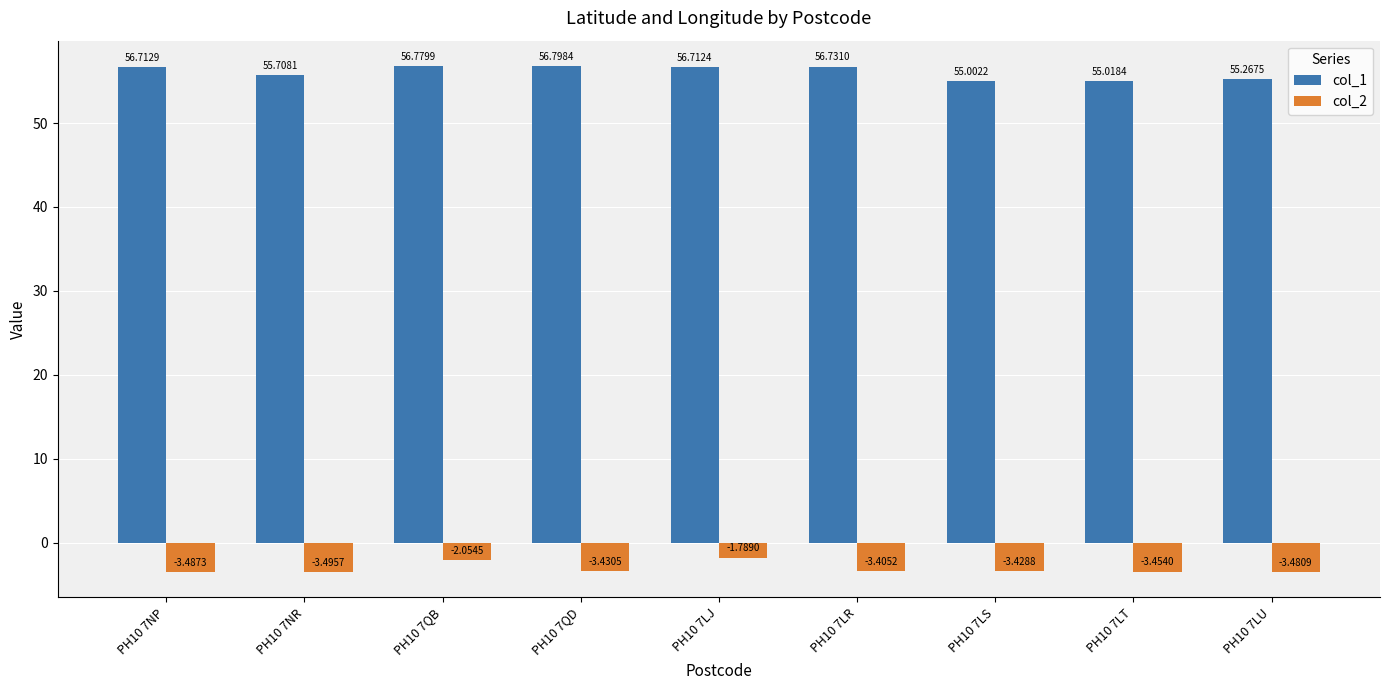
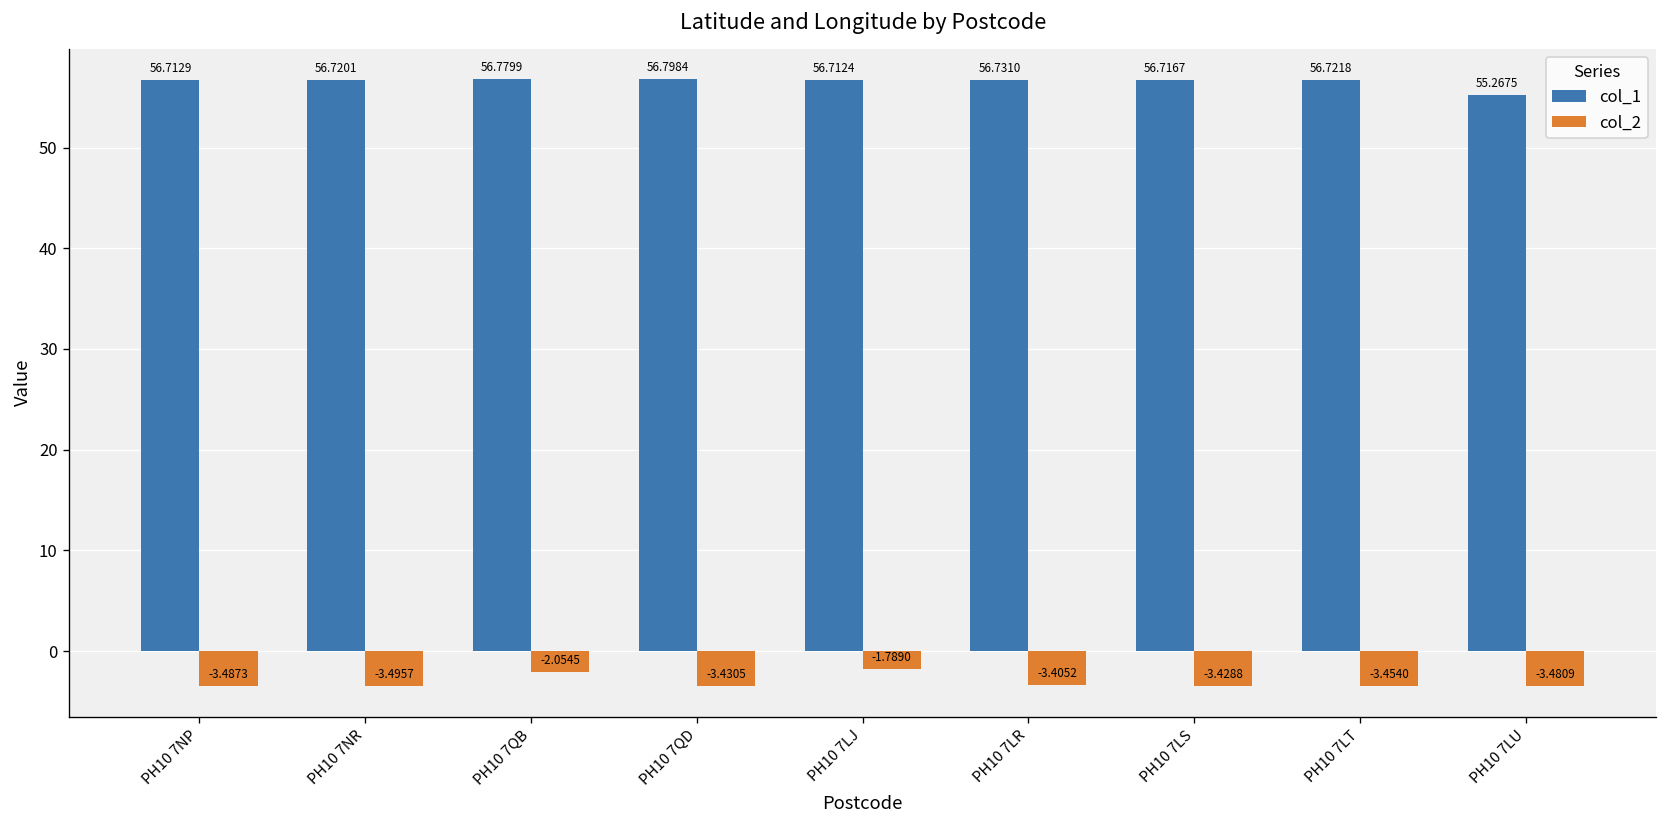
col_1, PH10 7NR: 55.7081 -> 56.7201
col_1, PH10 7LS: 55.0022 -> 56.7167
col_1, PH10 7LT: 55.0184 -> 56.7218
